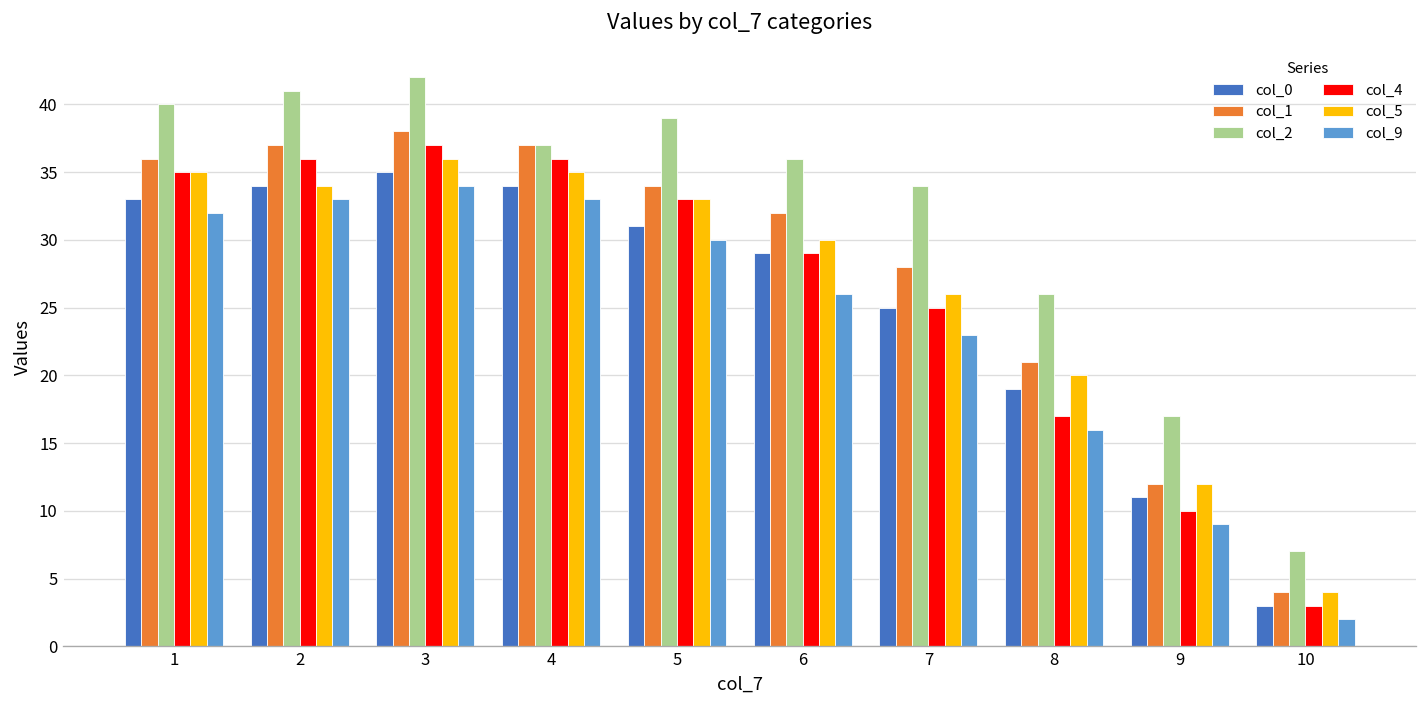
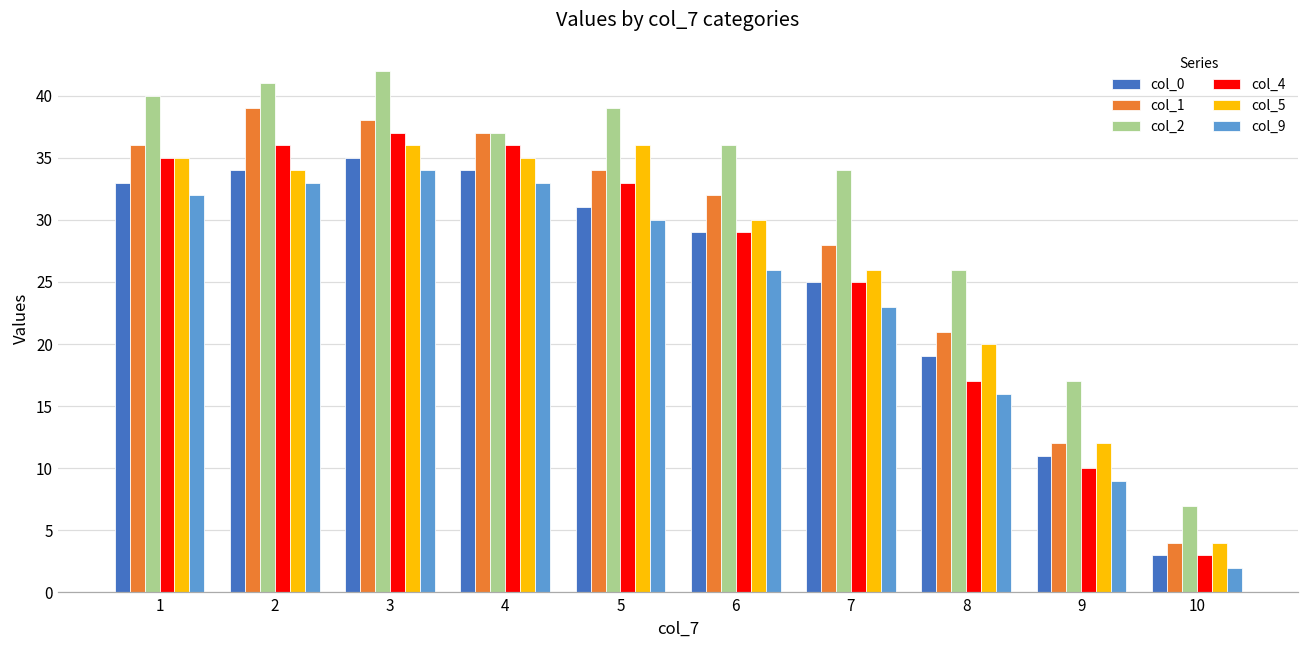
col_1, 2: 37 -> 39
col_5, 5: 33 -> 36
